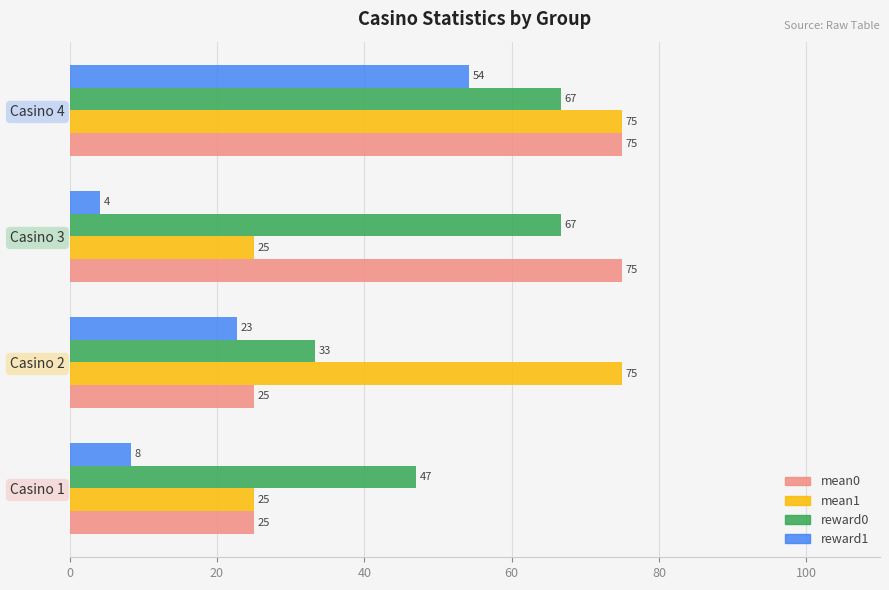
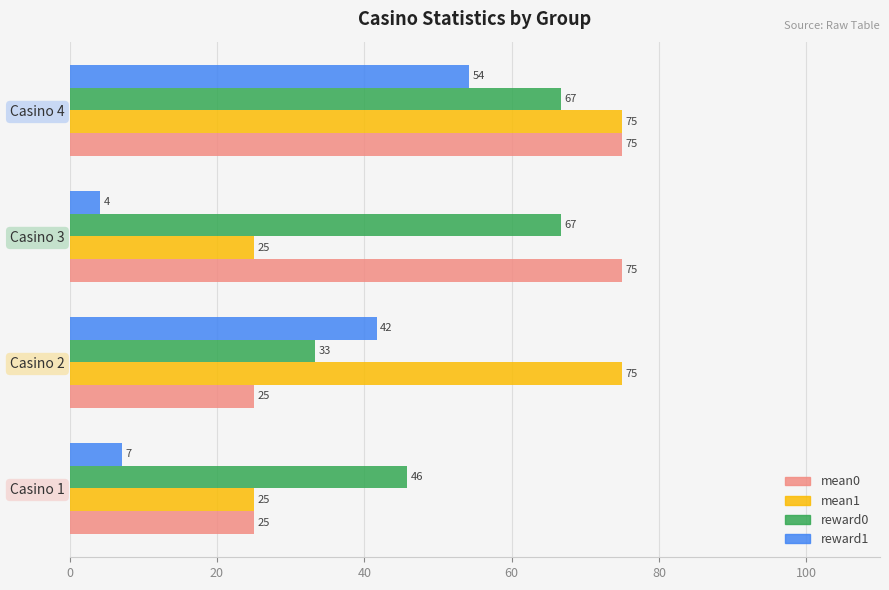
reward1, Casino 2: 23 -> 42
reward1, Casino 1: 8 -> 7
reward0, Casino 1: 47 -> 46
